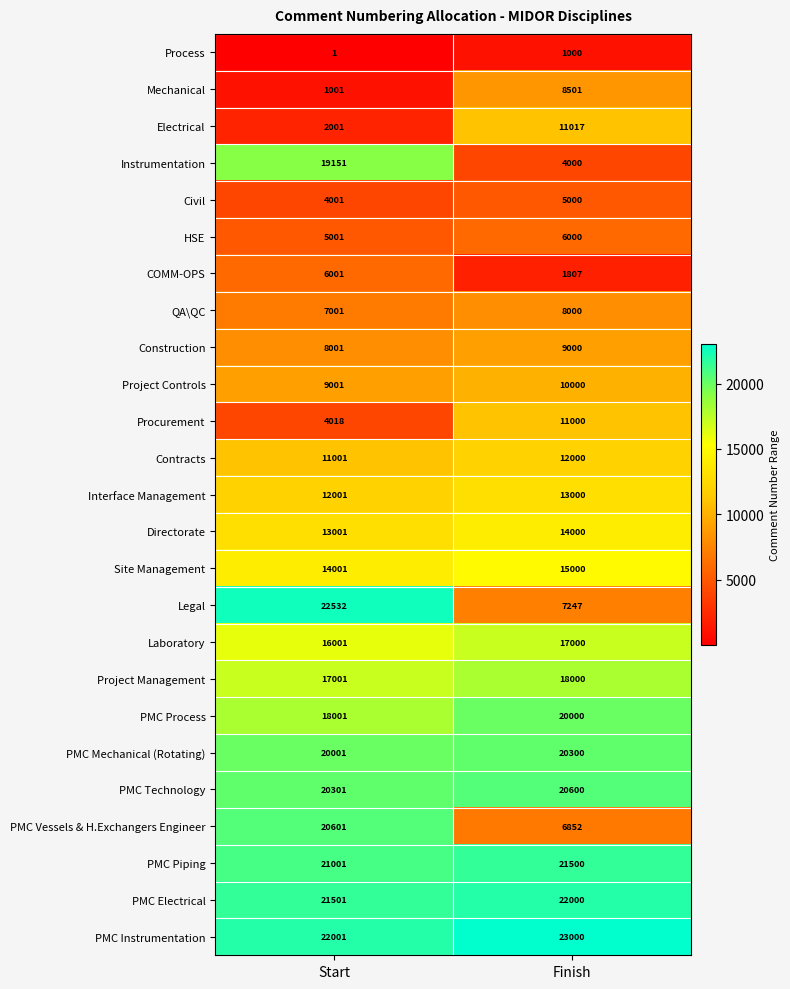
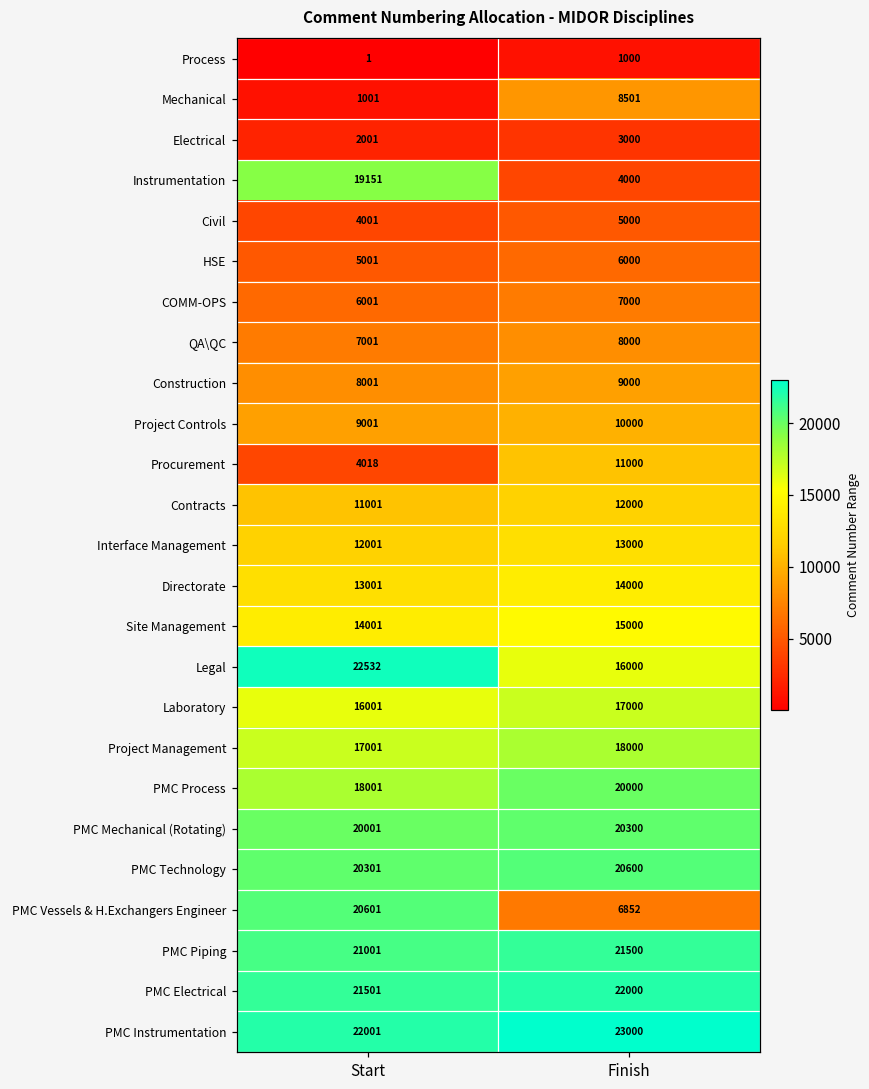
Electrical, Finish: 11017 -> 3000
COMM-OPS, Finish: 1807 -> 7000
Legal, Finish: 7247 -> 16000
